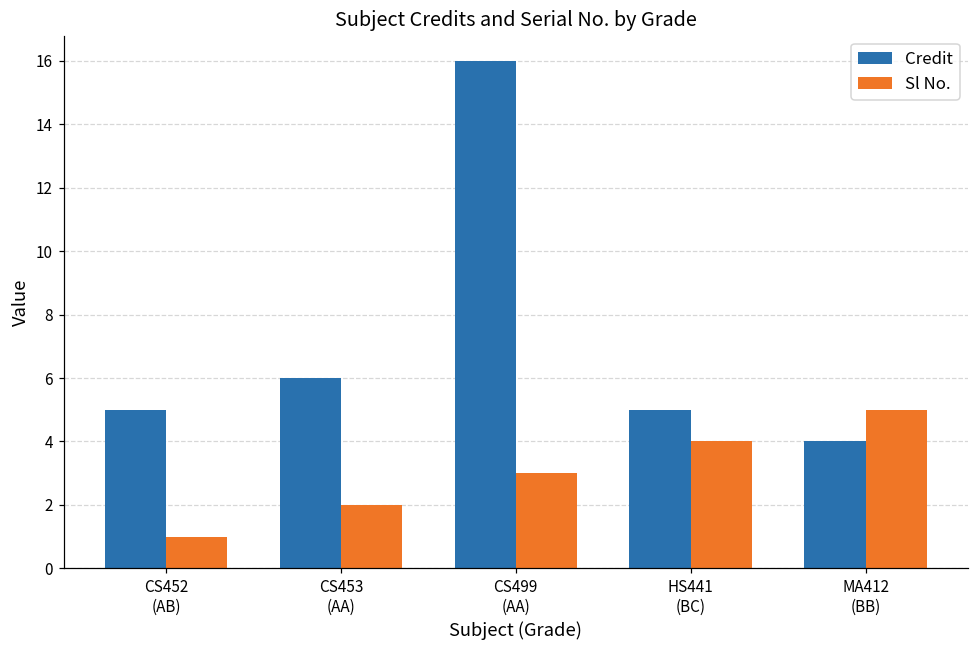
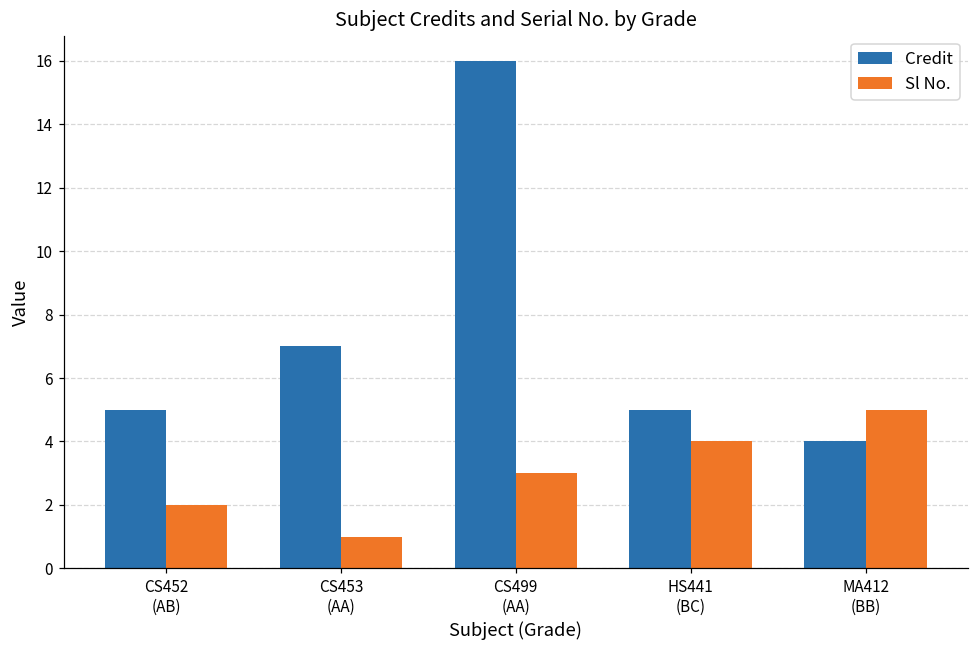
Sl No., CS452 (AB): 1 -> 2
Credit, CS453 (AA): 6 -> 7
Sl No., CS453 (AA): 2 -> 1
